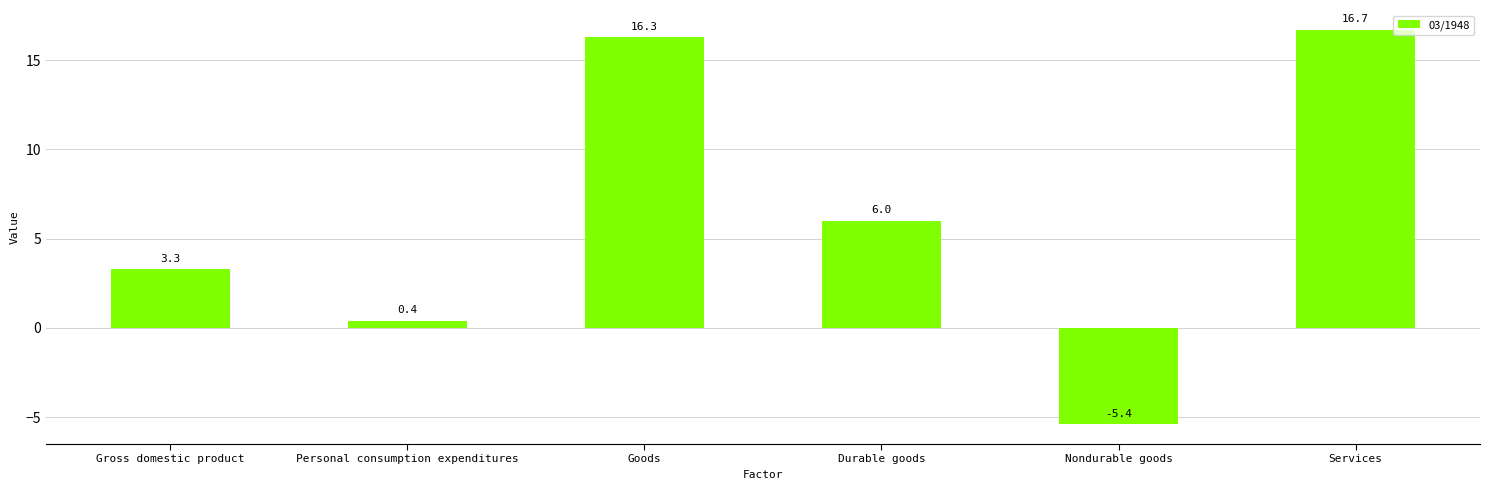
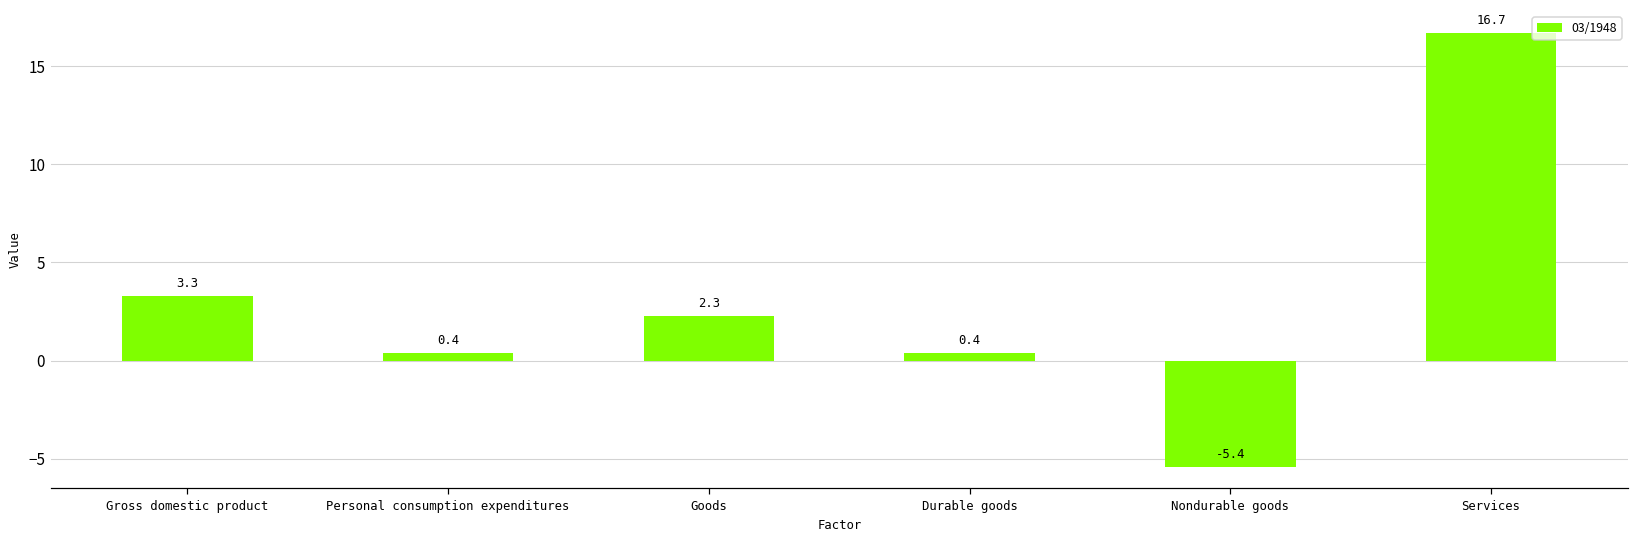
Goods: 16.3 -> 2.3
Durable goods: 6.0 -> 0.4
